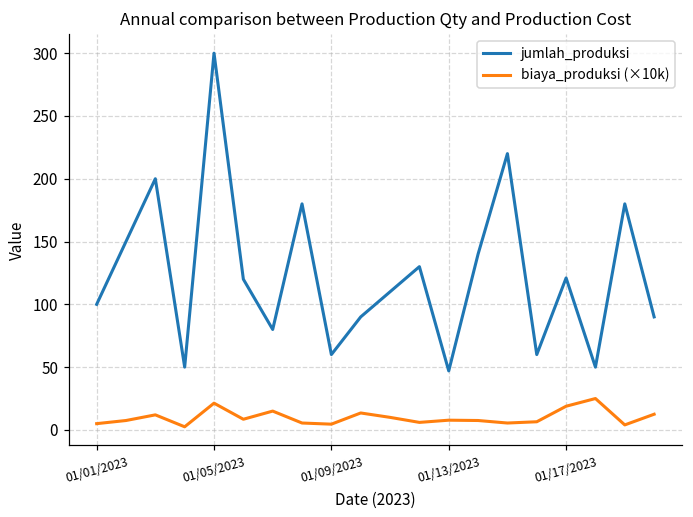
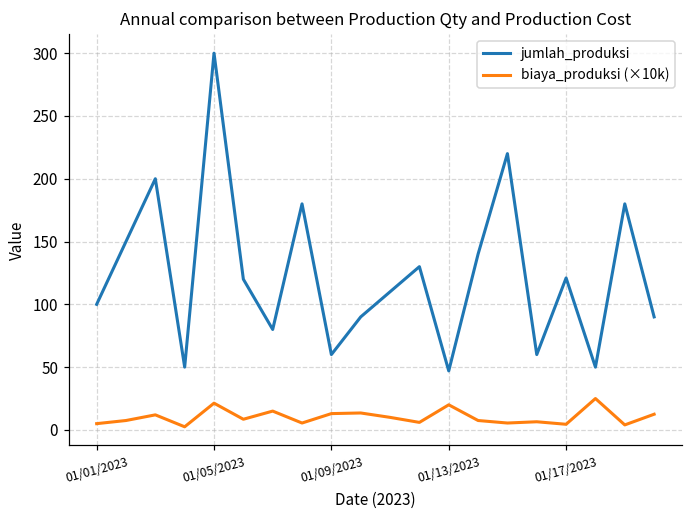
biaya_produksi (×10k), 01/09/2023: 5 -> 13
biaya_produksi (×10k), 01/13/2023: 8 -> 20
biaya_produksi (×10k), 01/17/2023: 19 -> 5
